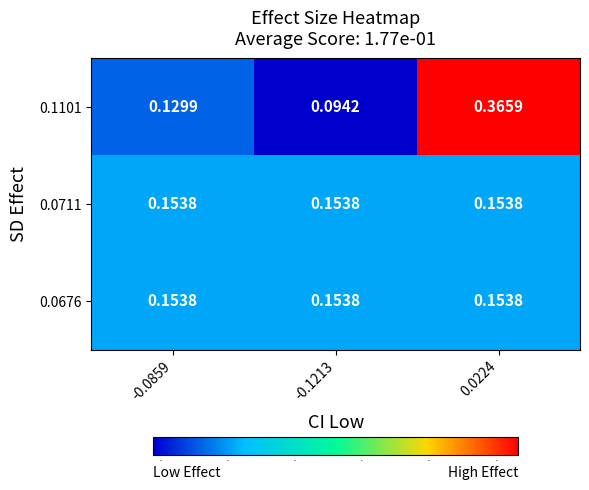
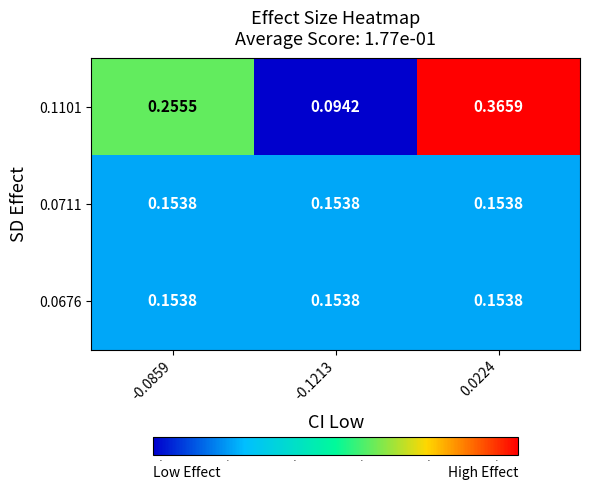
0.1101, -0.0859: 0.1299 -> 0.2555
